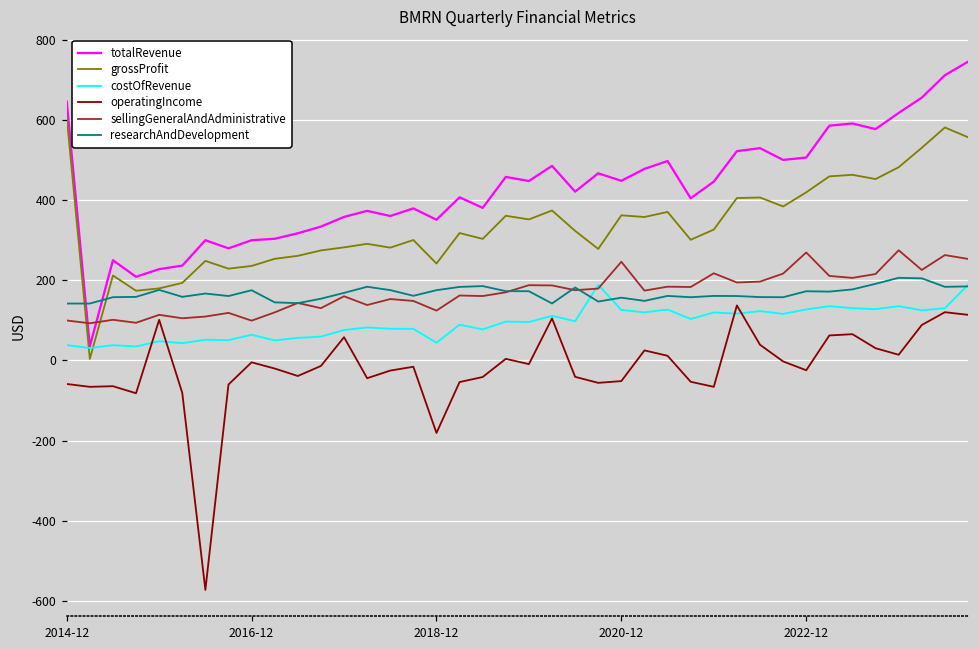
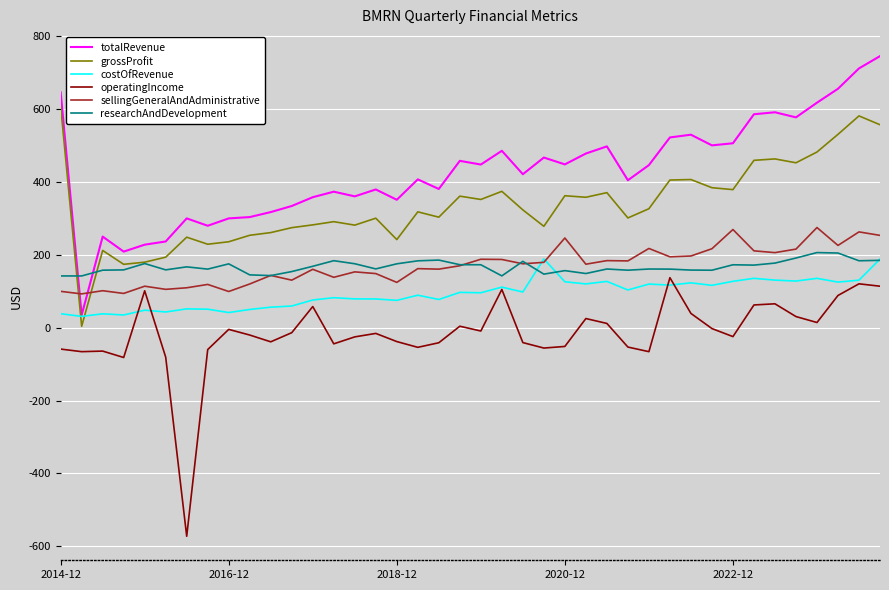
costOfRevenue, 2016-12: 60 -> 40
costOfRevenue, 2018-12: 40 -> 80
operatingIncome, 2018-12: -180 -> -40
grossProfit, 2022-12: 420 -> 380
